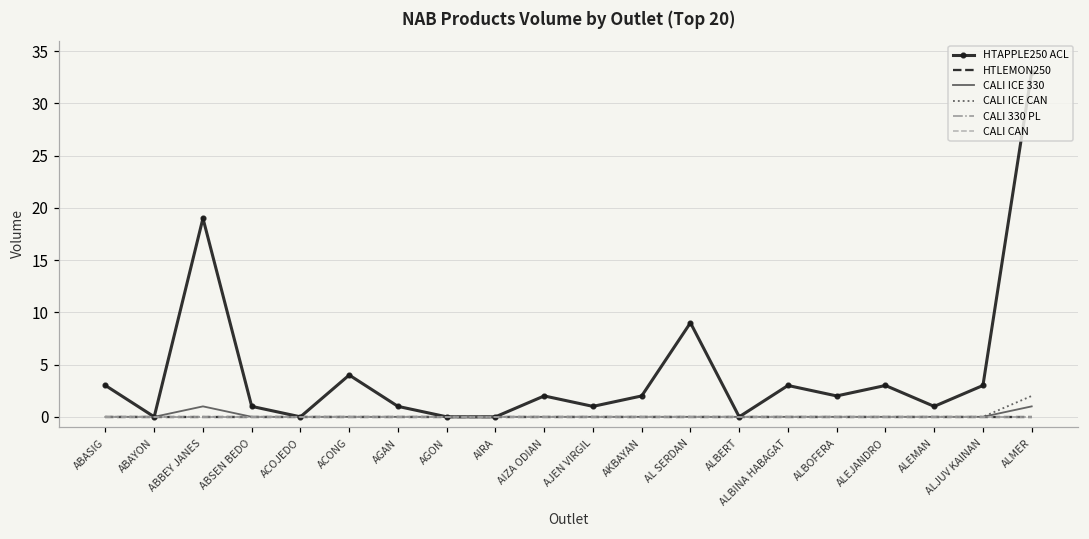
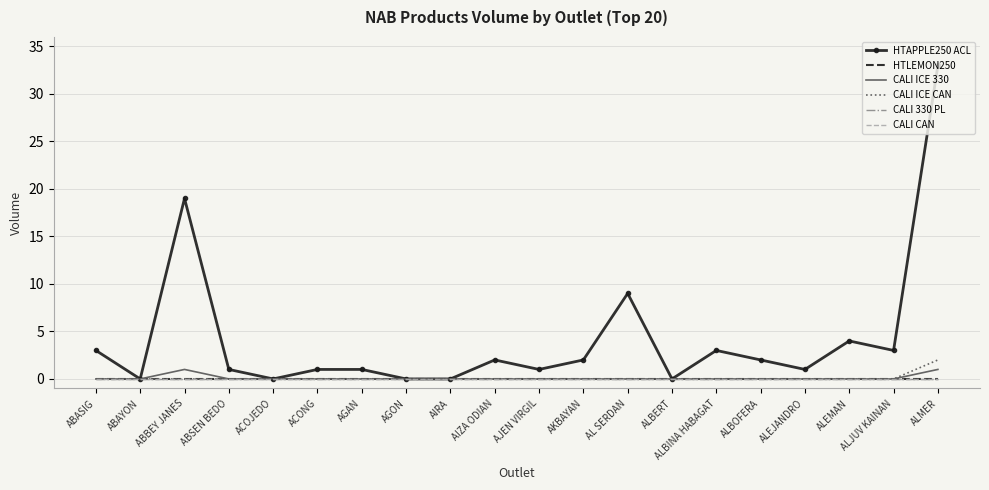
HTAPPLE250 ACL, ACONG: 4 -> 1
HTAPPLE250 ACL, ALEJANDRO: 3 -> 1
HTAPPLE250 ACL, ALEMAN: 1 -> 4
